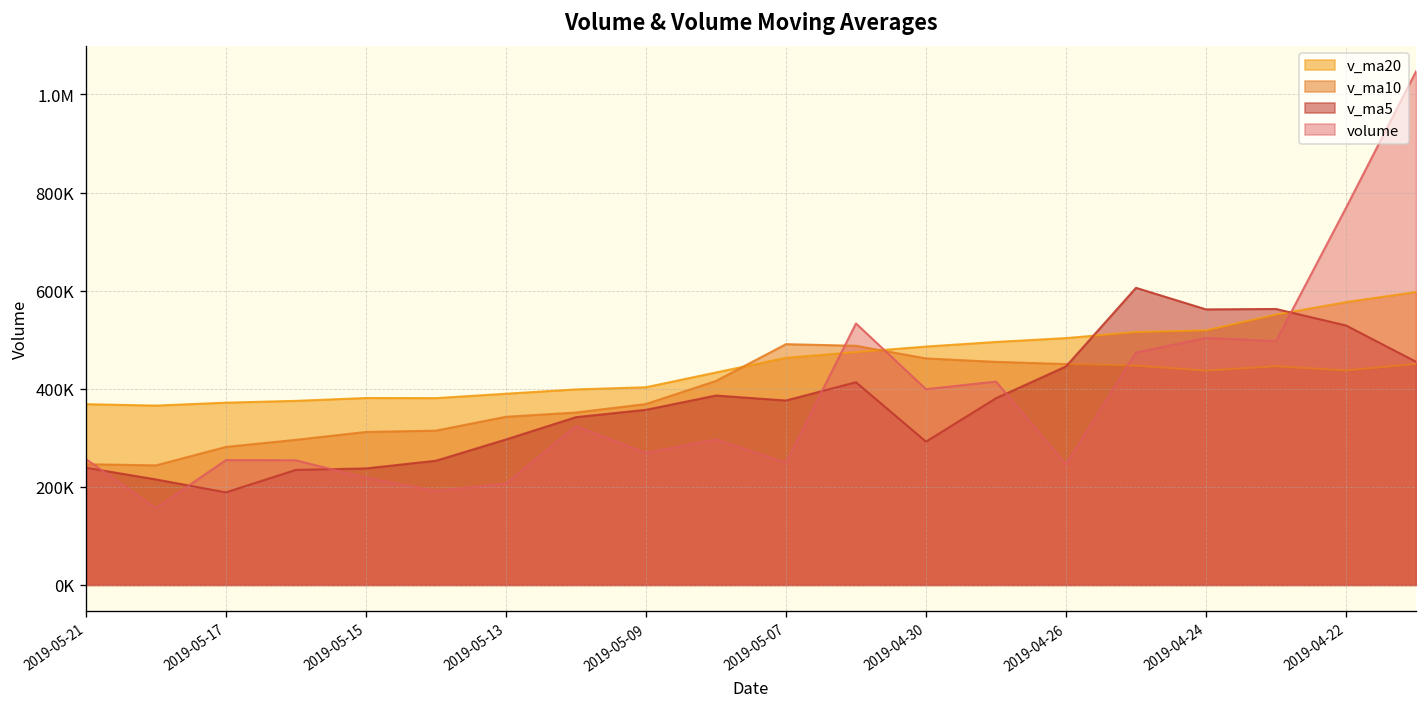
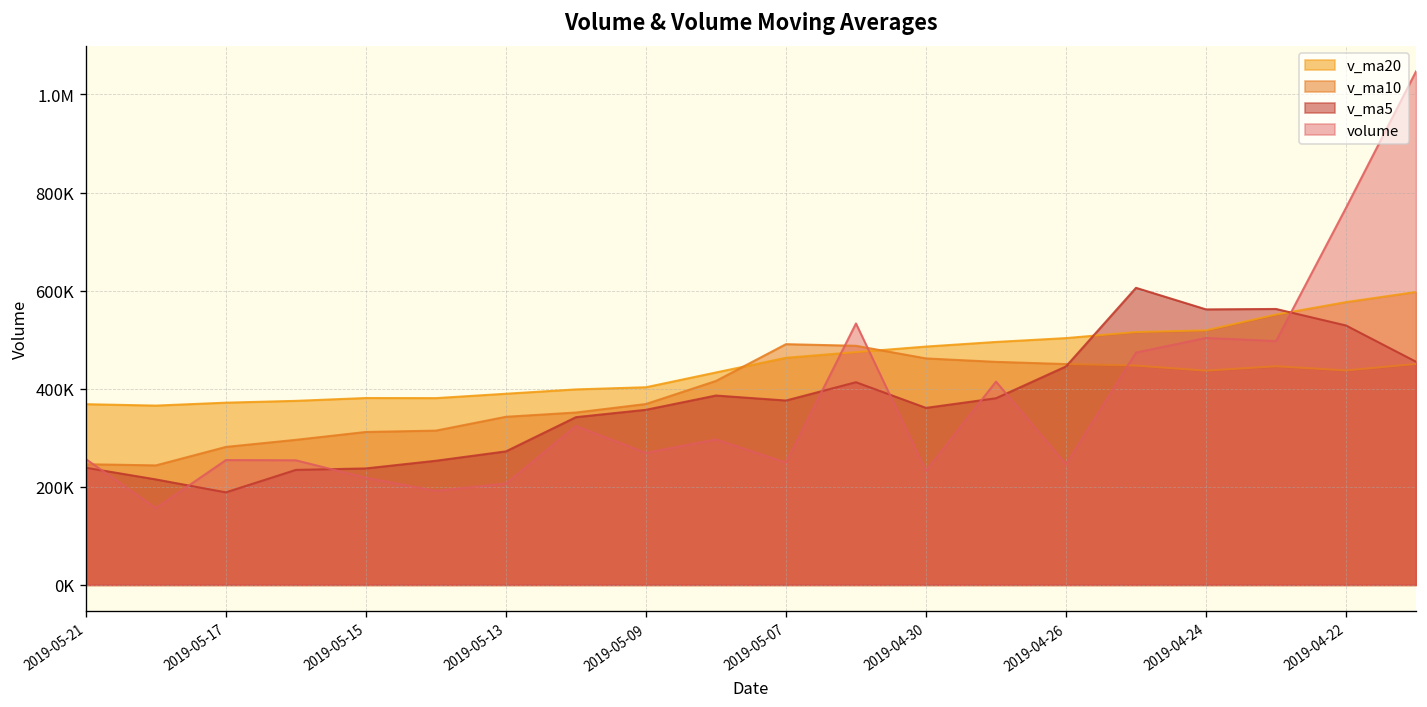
v_ma5, 2019-05-13: 300000 -> 270000
v_ma5, 2019-04-30: 290000 -> 360000
volume, 2019-04-30: 400000 -> 230000
